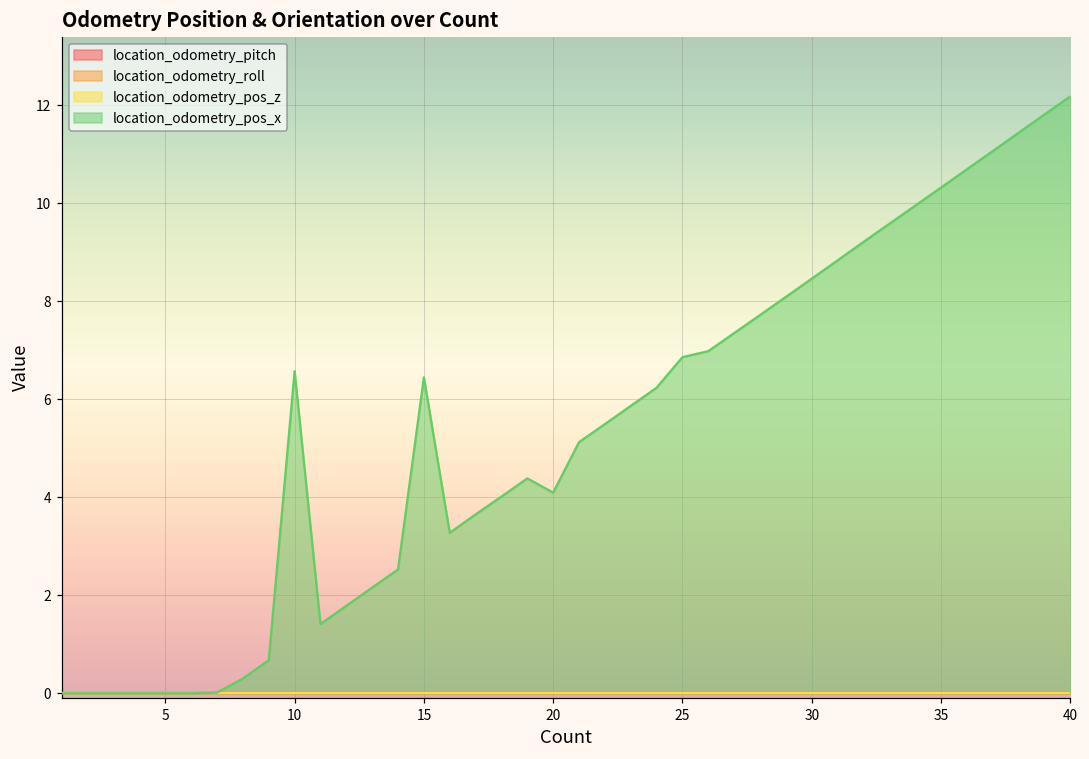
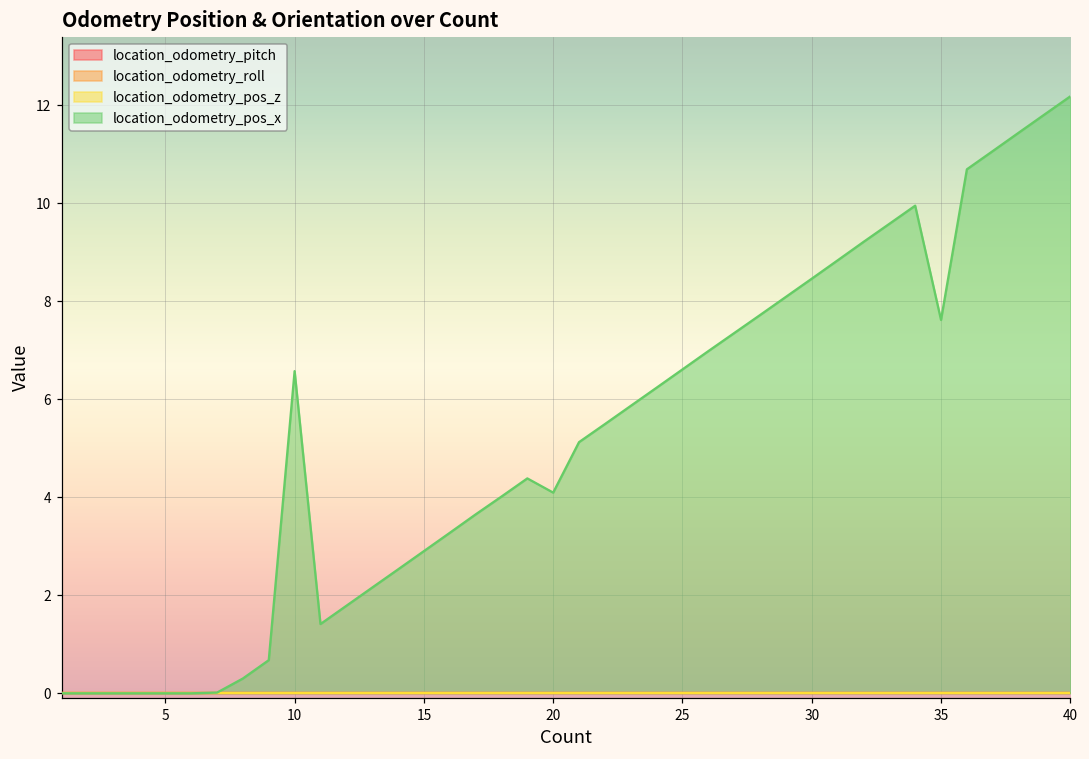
location_odometry_pos_x, 15: 6.4 -> 2.9
location_odometry_pos_x, 25: 6.9 -> 6.6
location_odometry_pos_x, 35: 10.3 -> 7.6
